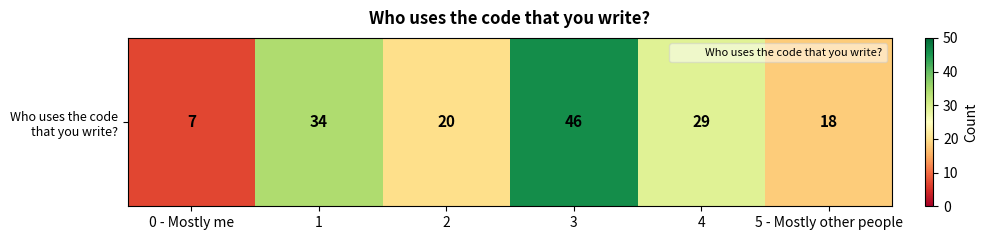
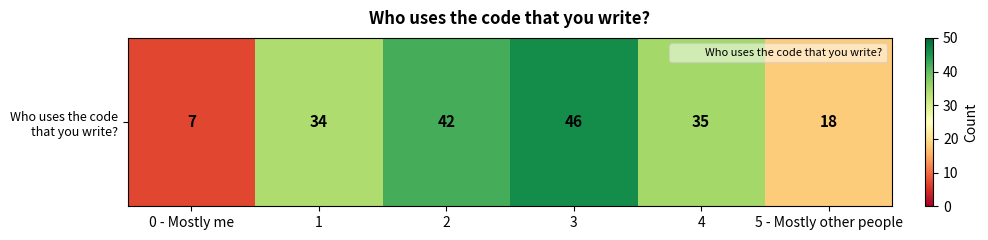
Who uses the code that you write?, 2: 20 -> 42
Who uses the code that you write?, 4: 29 -> 35
